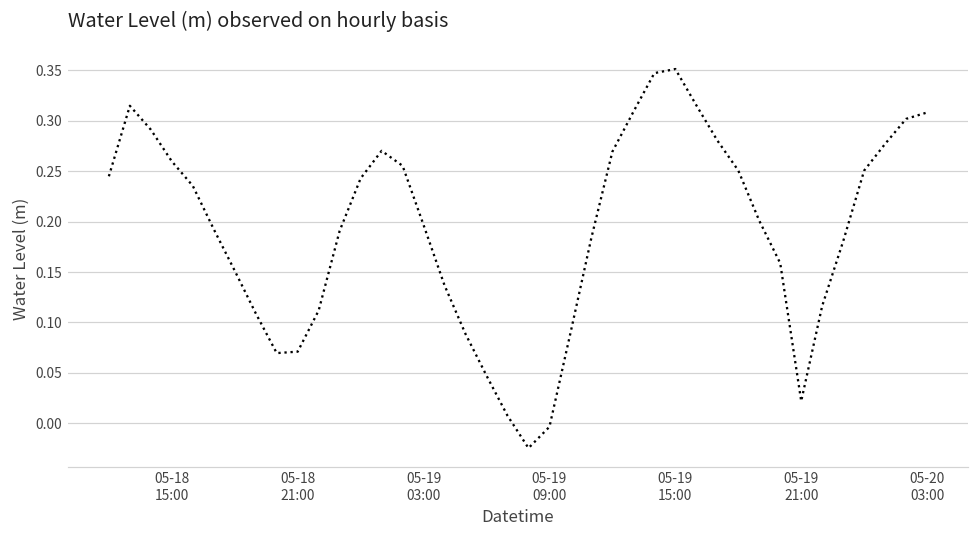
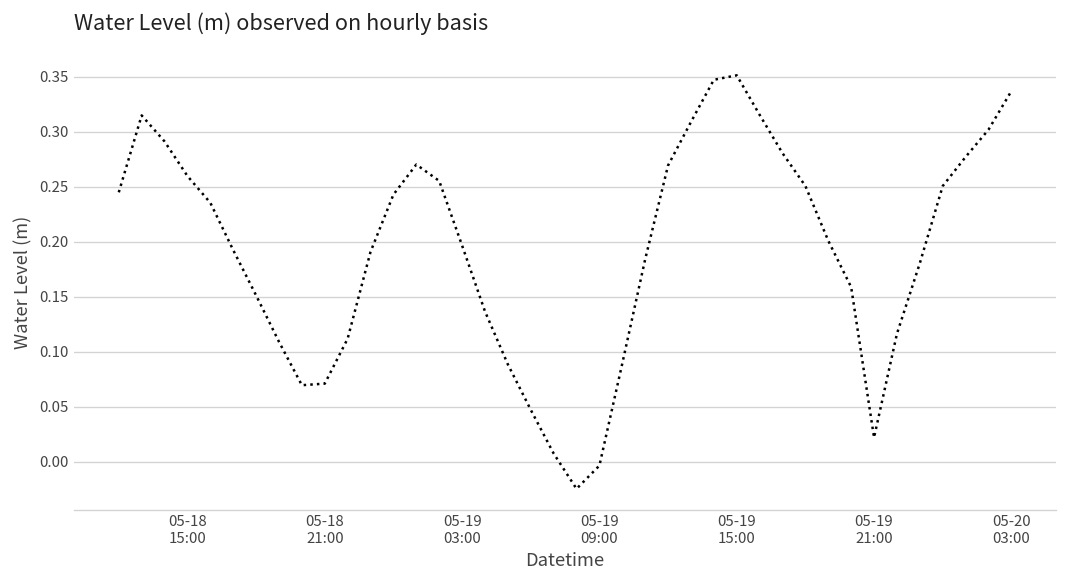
05-20 03:00: 0.31 -> 0.34
